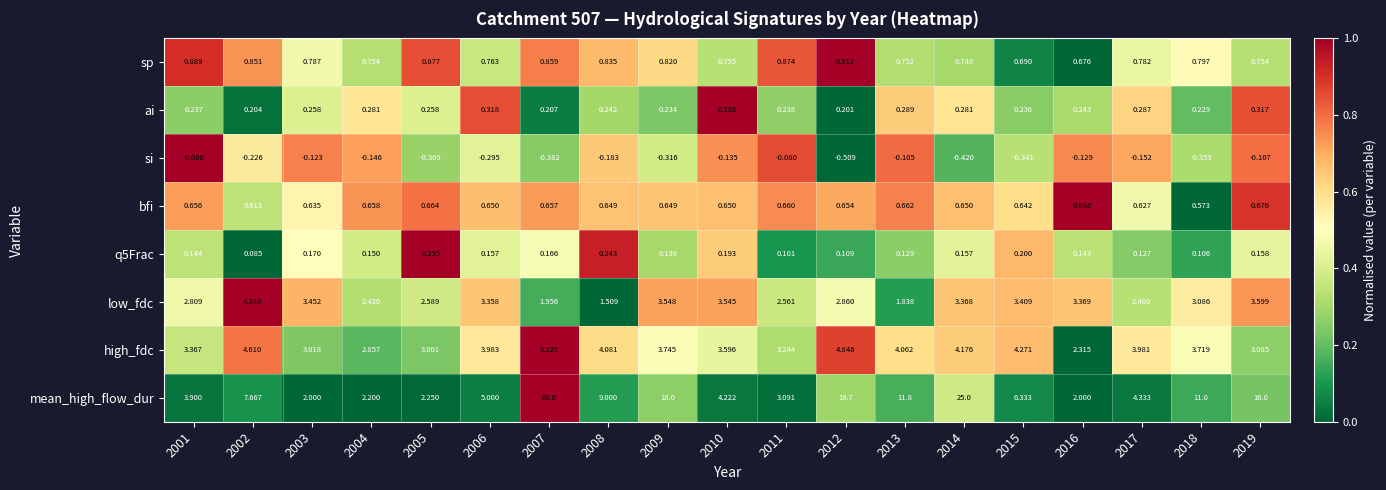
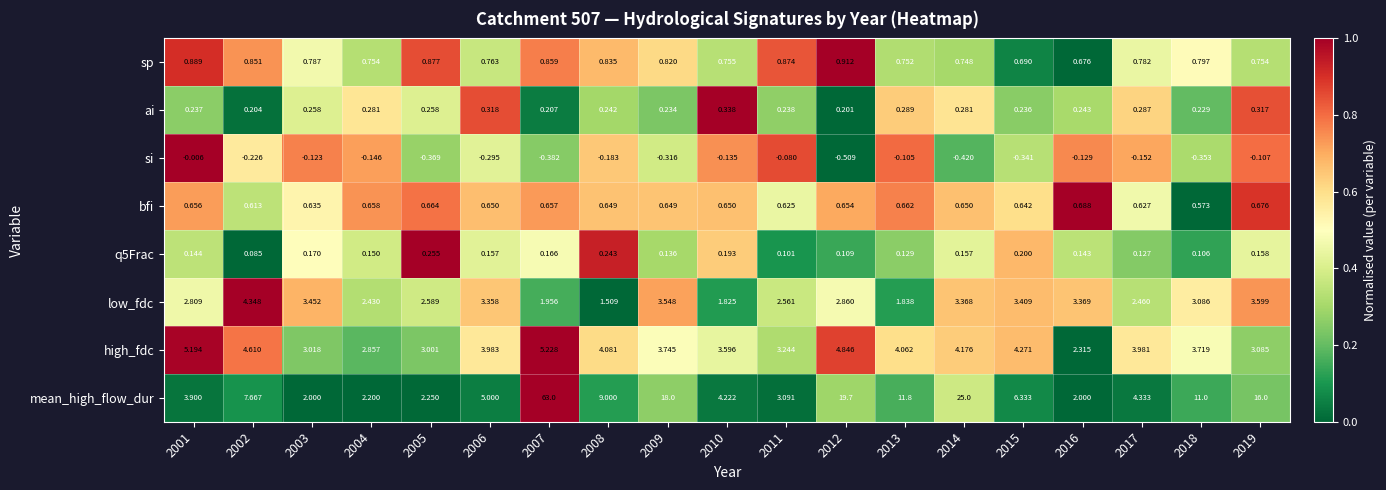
bfi, 2011: 0.660 -> 0.625
low_fdc, 2010: 3.545 -> 1.825
high_fdc, 2001: 3.367 -> 5.194
